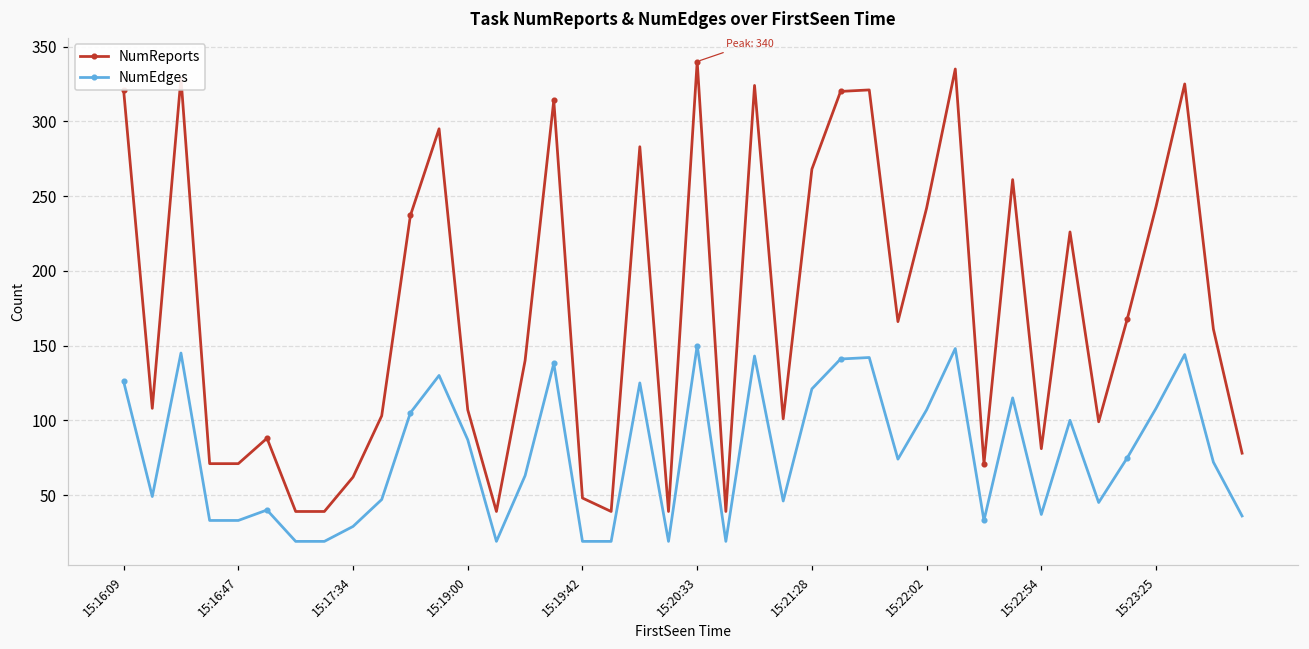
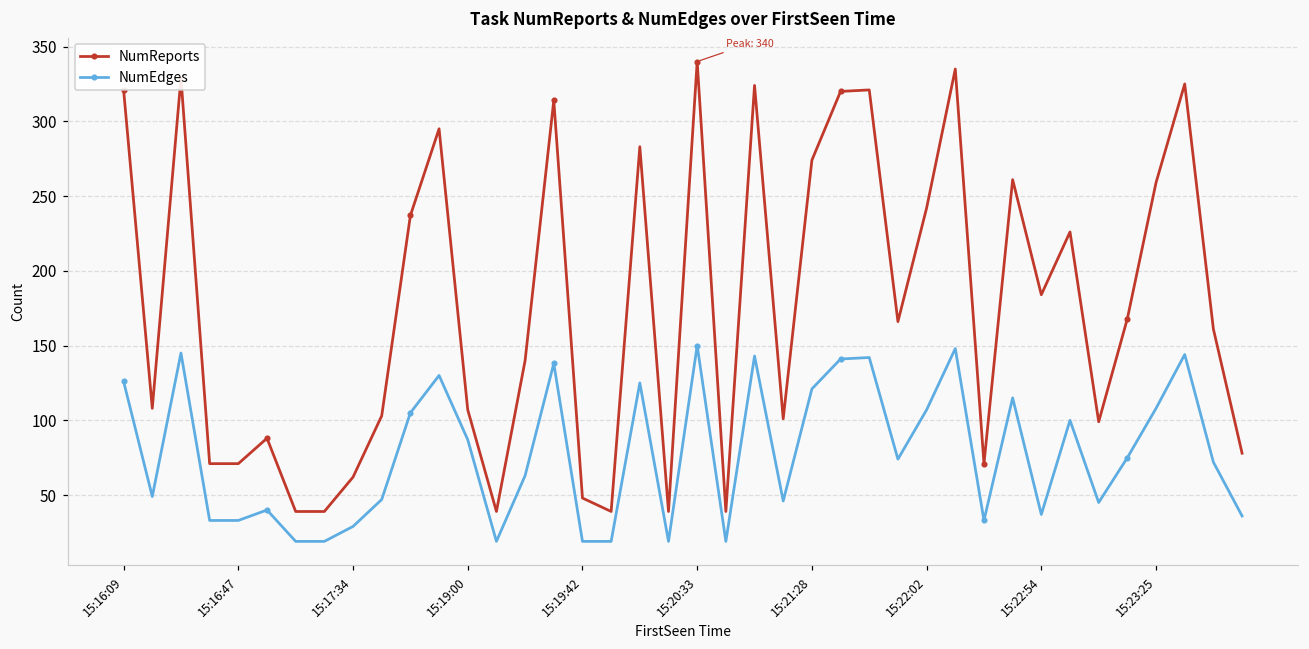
NumReports, 15:21:28: 268 -> 274
NumReports, 15:22:54: 81 -> 184
NumReports, 15:23:25: 243 -> 259
